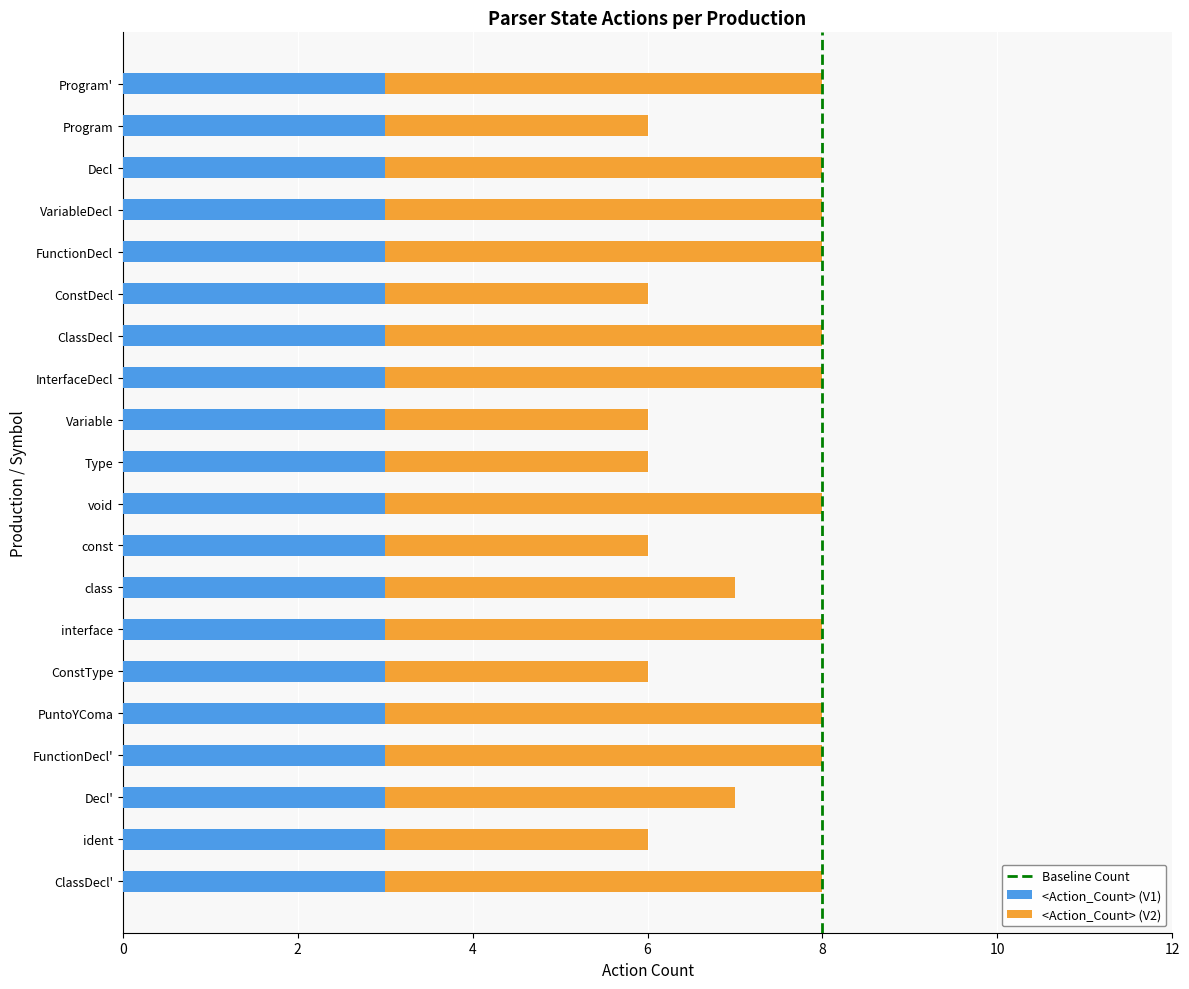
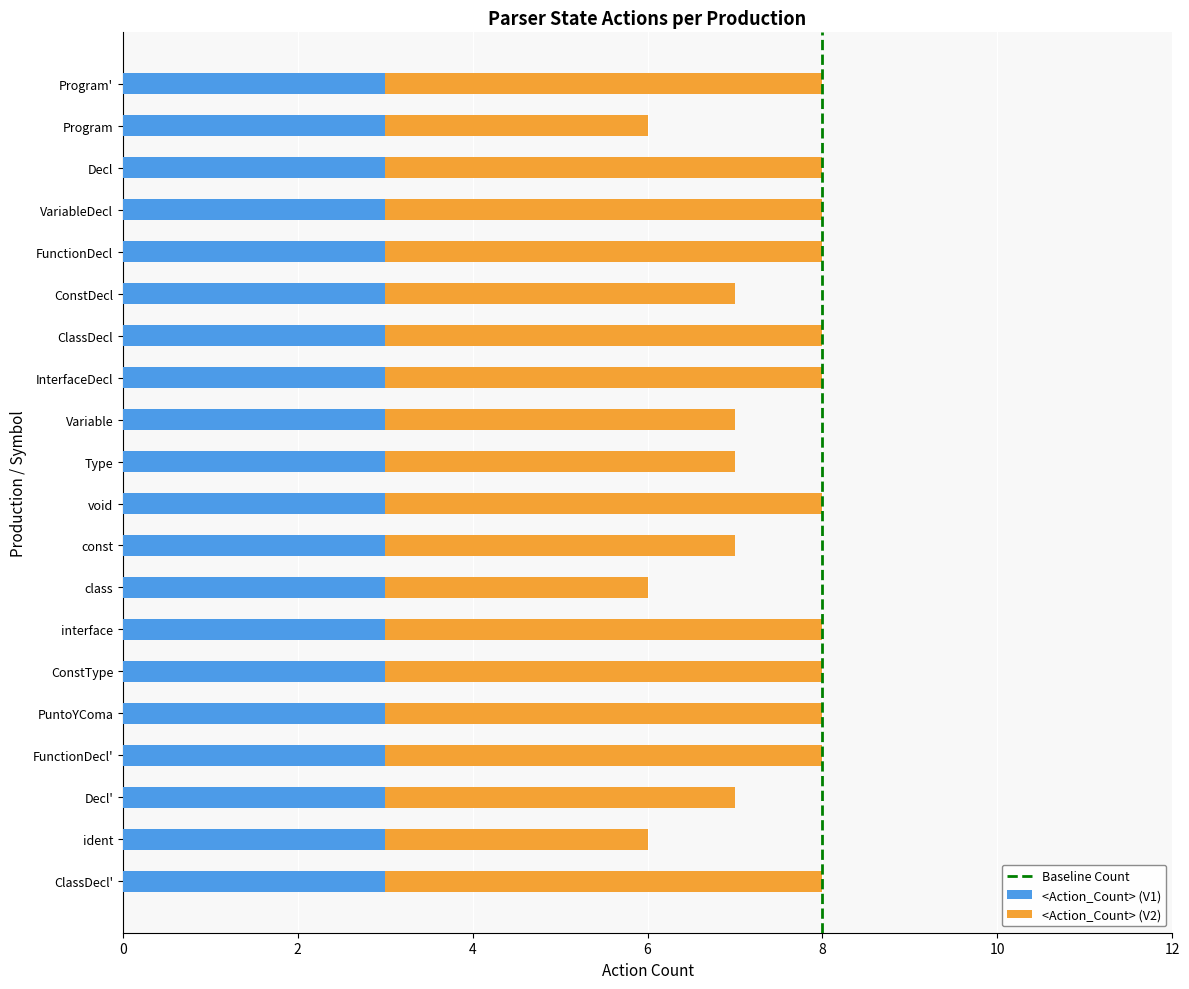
<Action_Count> (V2), ConstDecl: 3 -> 4
<Action_Count> (V2), Variable: 3 -> 4
<Action_Count> (V2), Type: 3 -> 4
<Action_Count> (V2), const: 3 -> 4
<Action_Count> (V2), class: 4 -> 3
<Action_Count> (V2), ConstType: 3 -> 5
